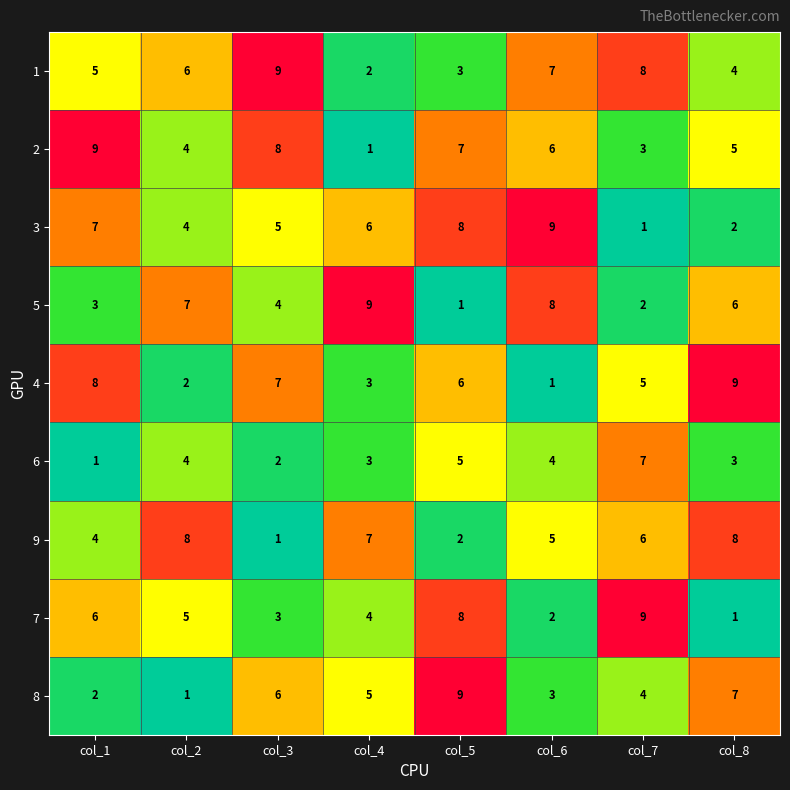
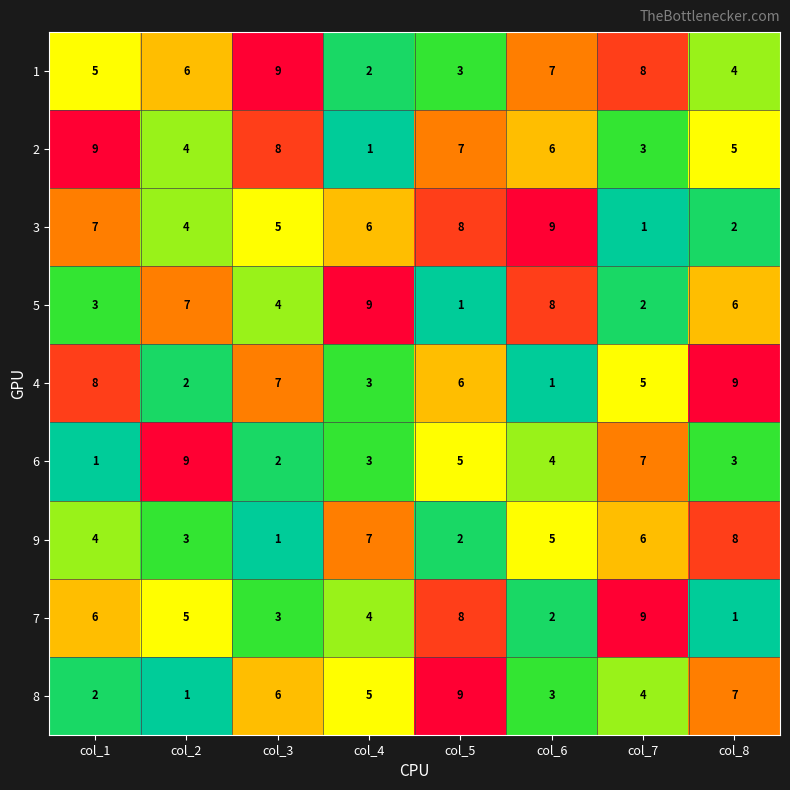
6, col_2: 4 -> 9
9, col_2: 8 -> 3
